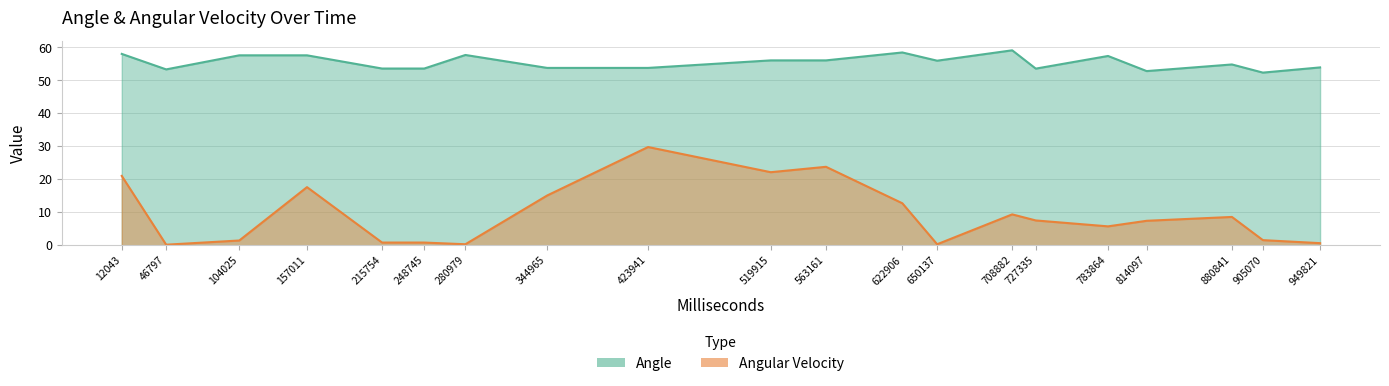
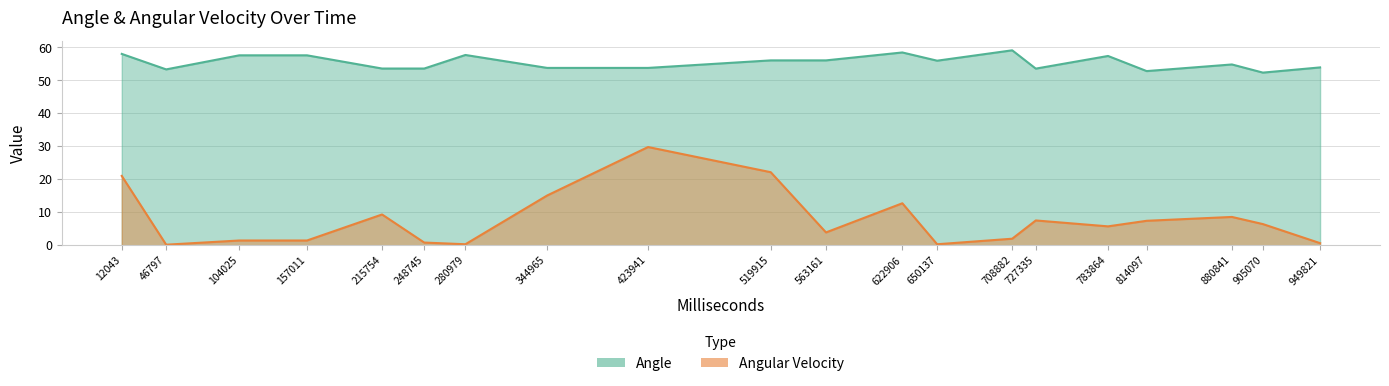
Angular Velocity, 157011: 18 -> 1
Angular Velocity, 215754: 1 -> 9
Angular Velocity, 563161: 24 -> 4
Angular Velocity, 708882: 9 -> 2
Angular Velocity, 905070: 2 -> 6
